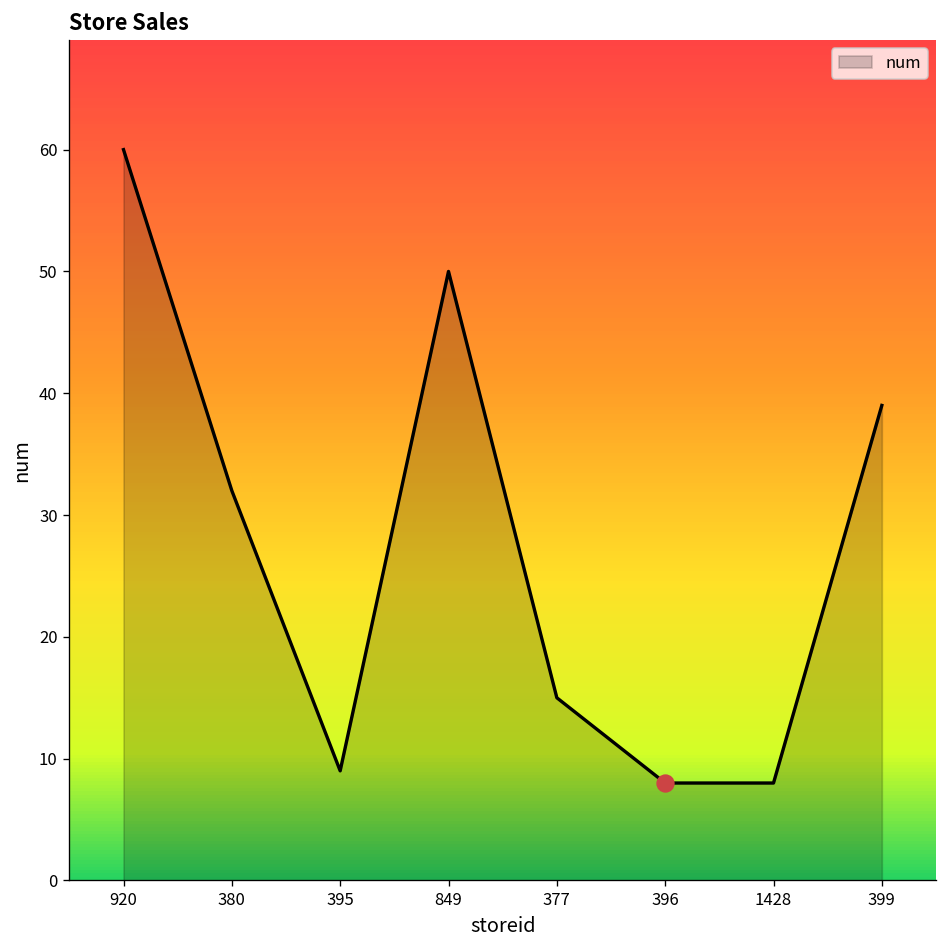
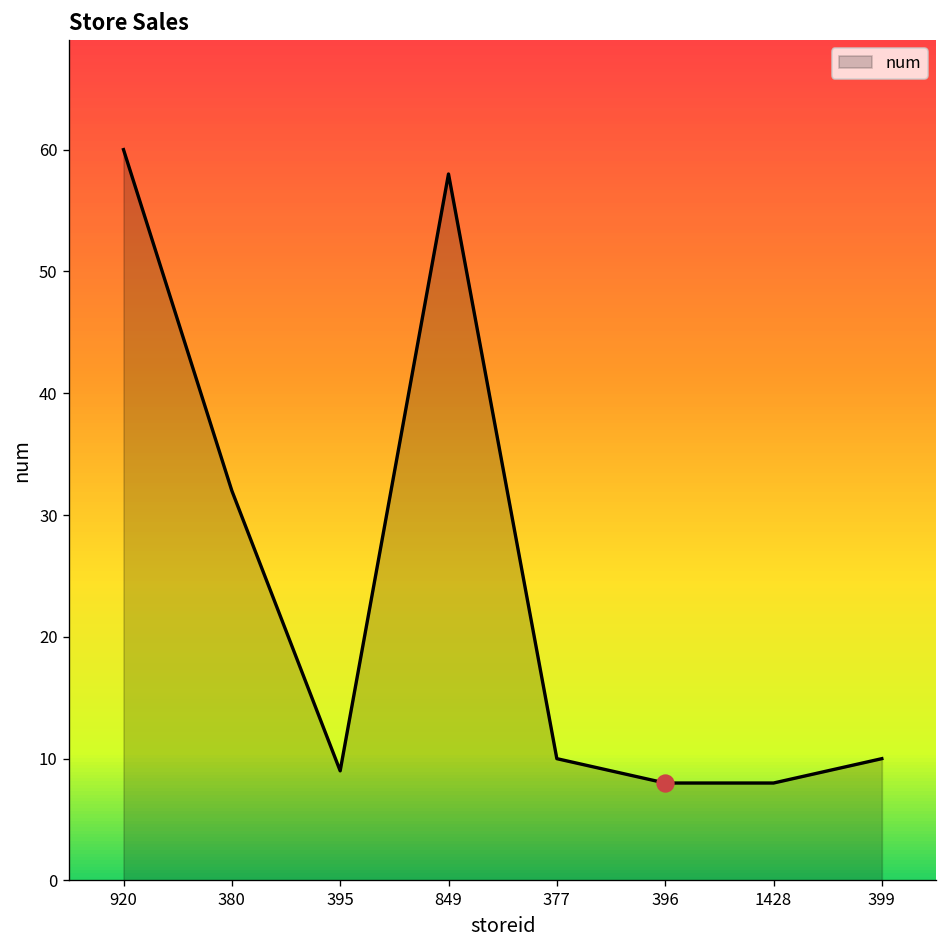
num, 849: 50 -> 58
num, 377: 15 -> 10
num, 399: 39 -> 10
